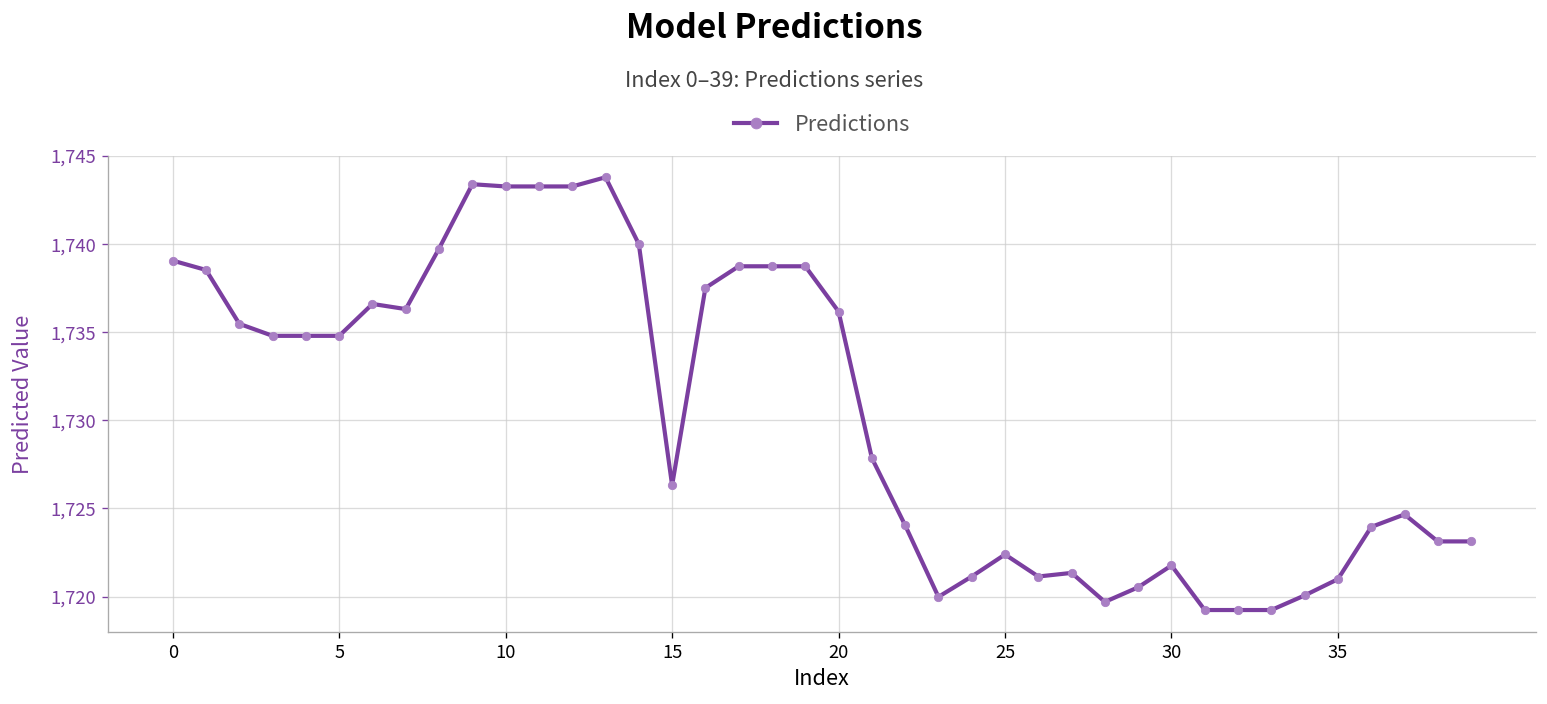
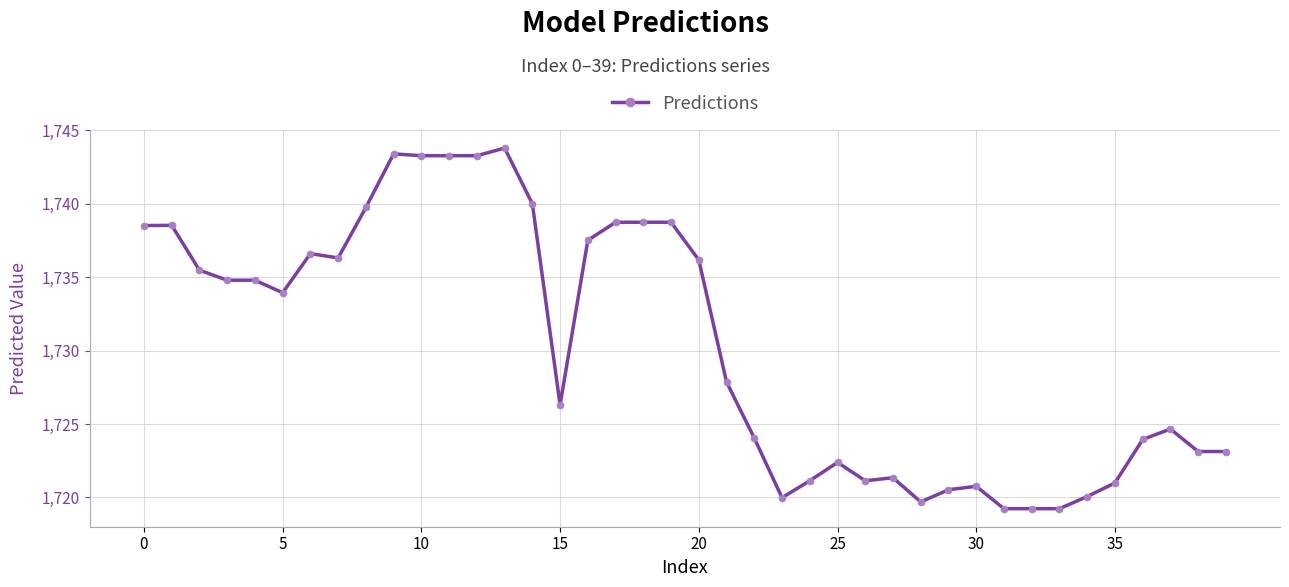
0: 1,739.0 -> 1,738.5
5: 1,734.8 -> 1,733.9
30: 1,721.8 -> 1,720.8
